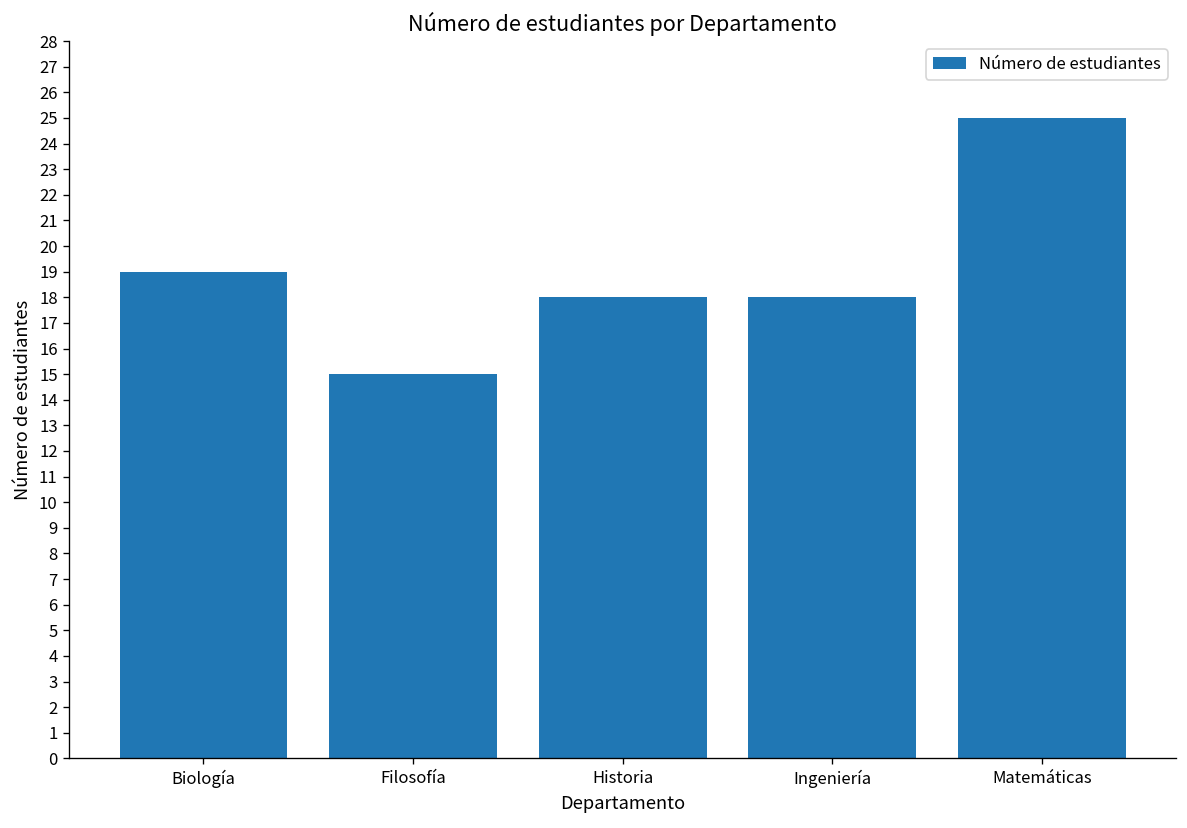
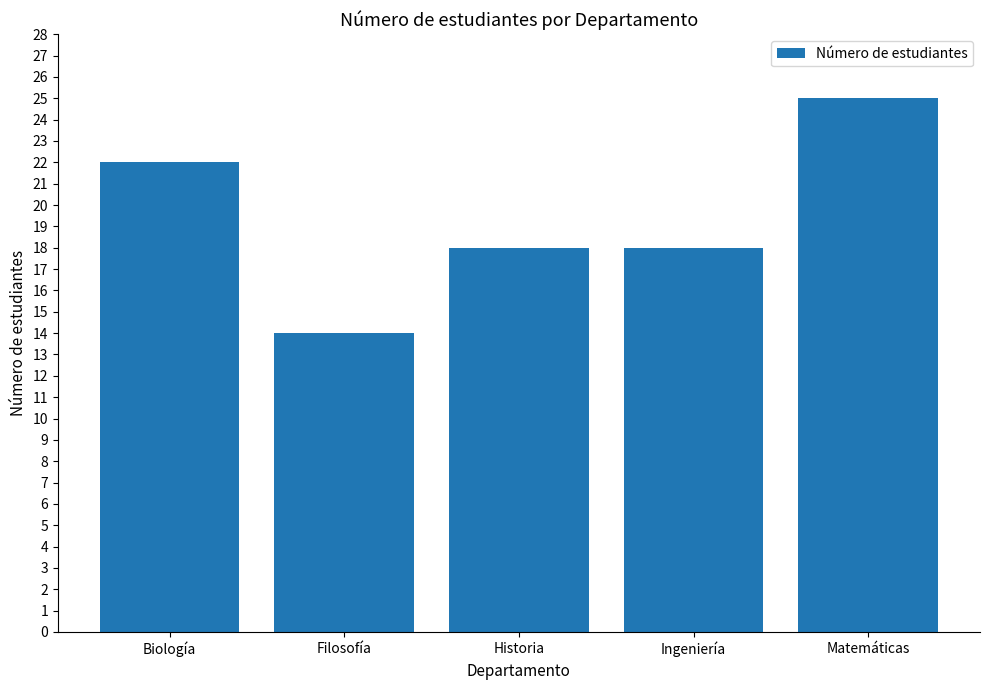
Biología: 19 -> 22
Filosofía: 15 -> 14
